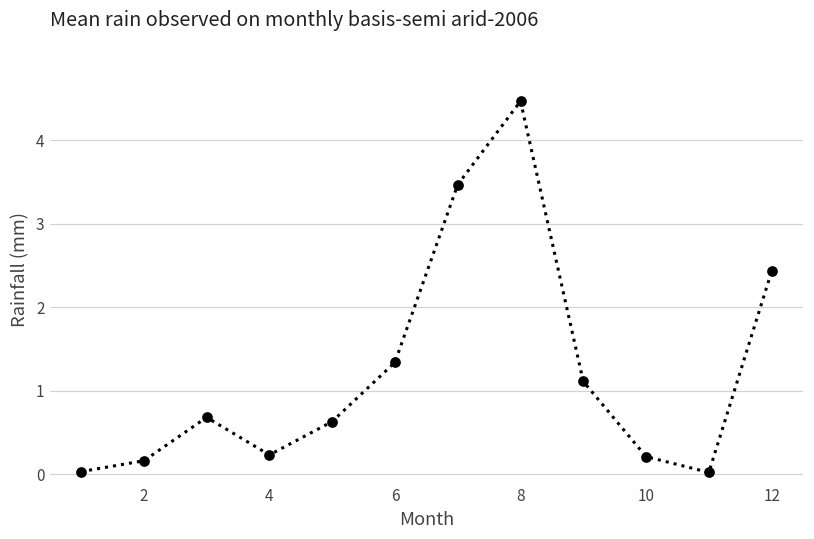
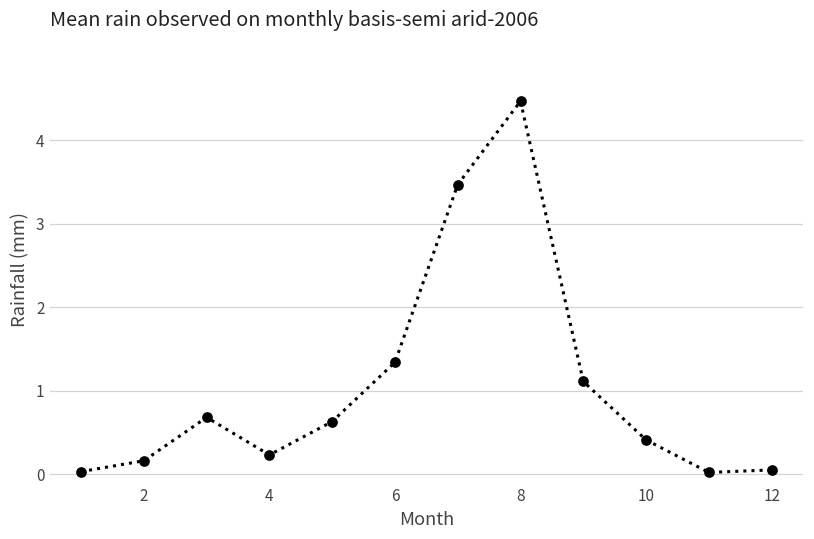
10: 0.2 -> 0.4
12: 2.4 -> 0.1
